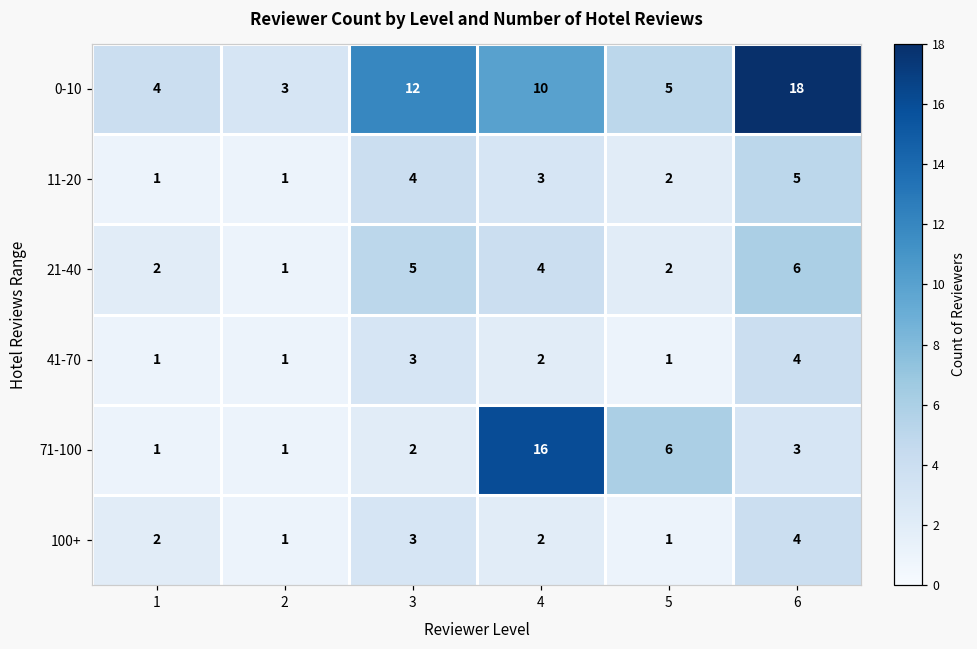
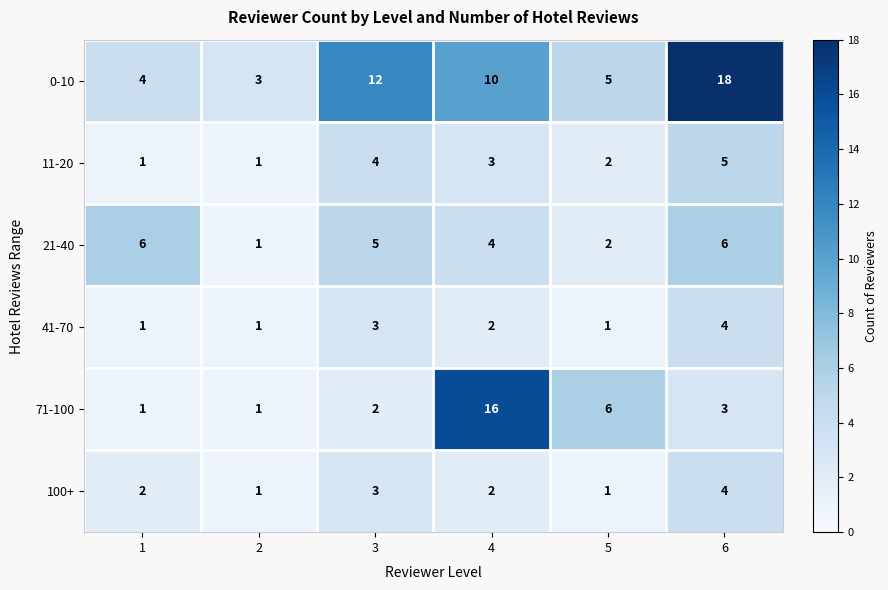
21-40, 1: 2 -> 6
